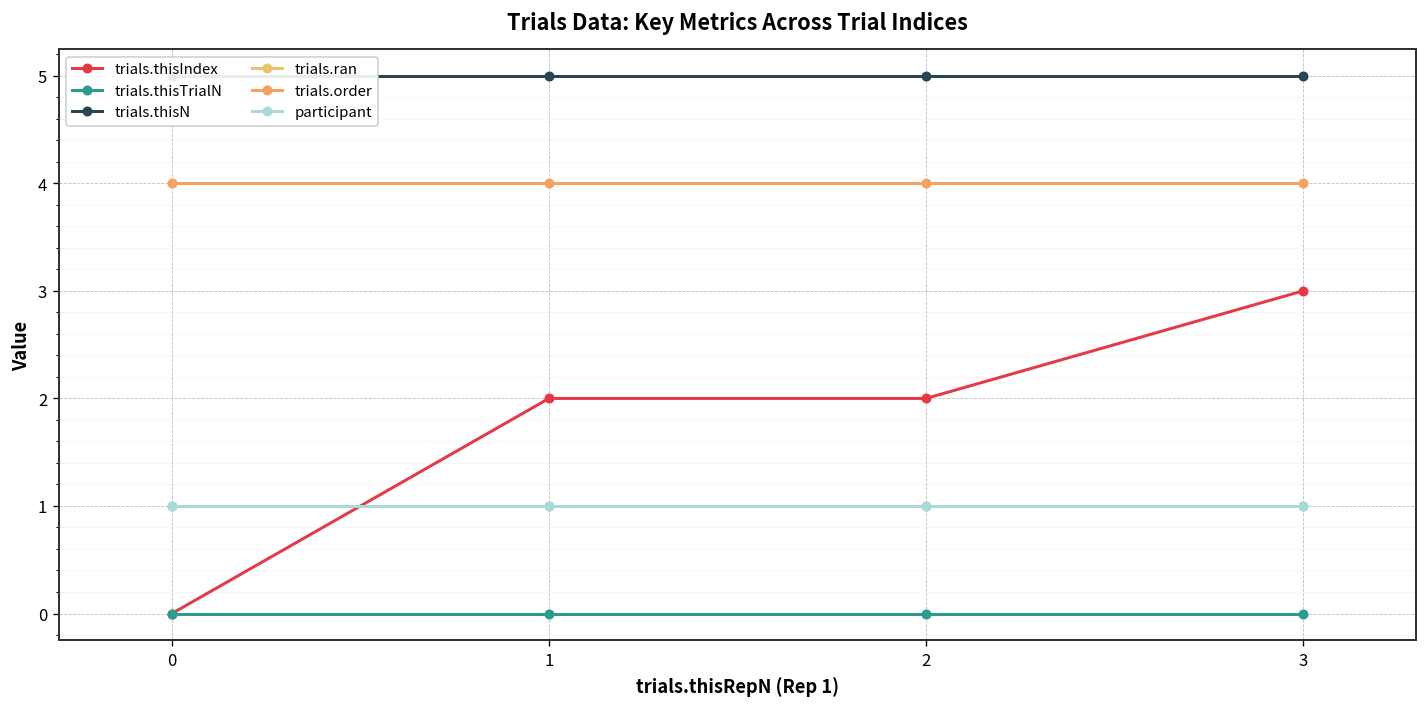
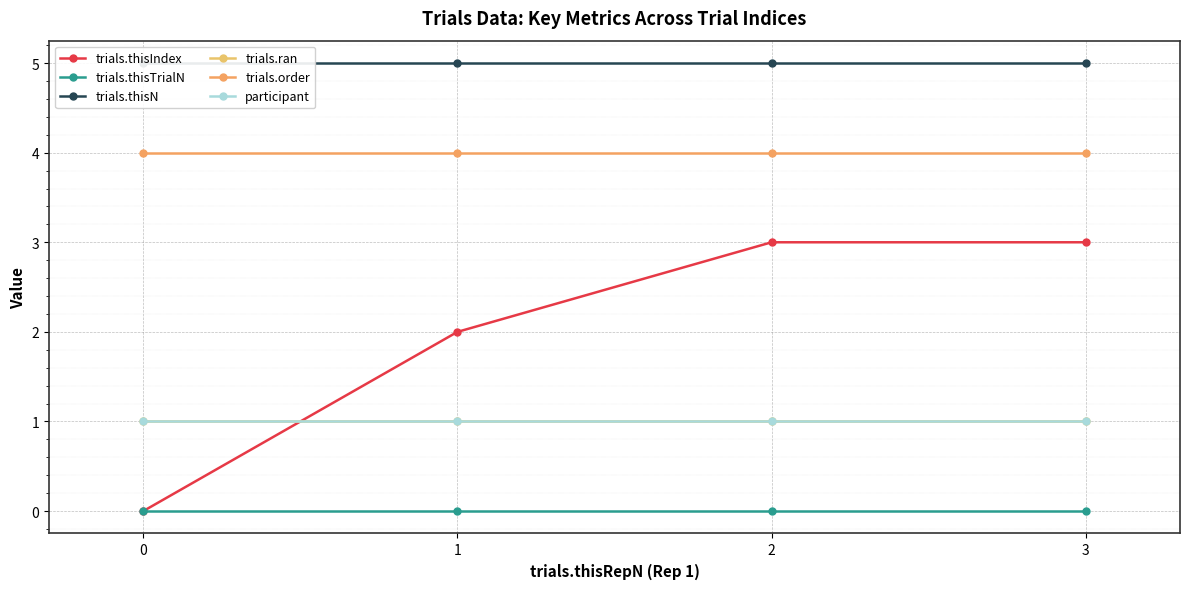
trials.thisIndex, 2: 2 -> 3
